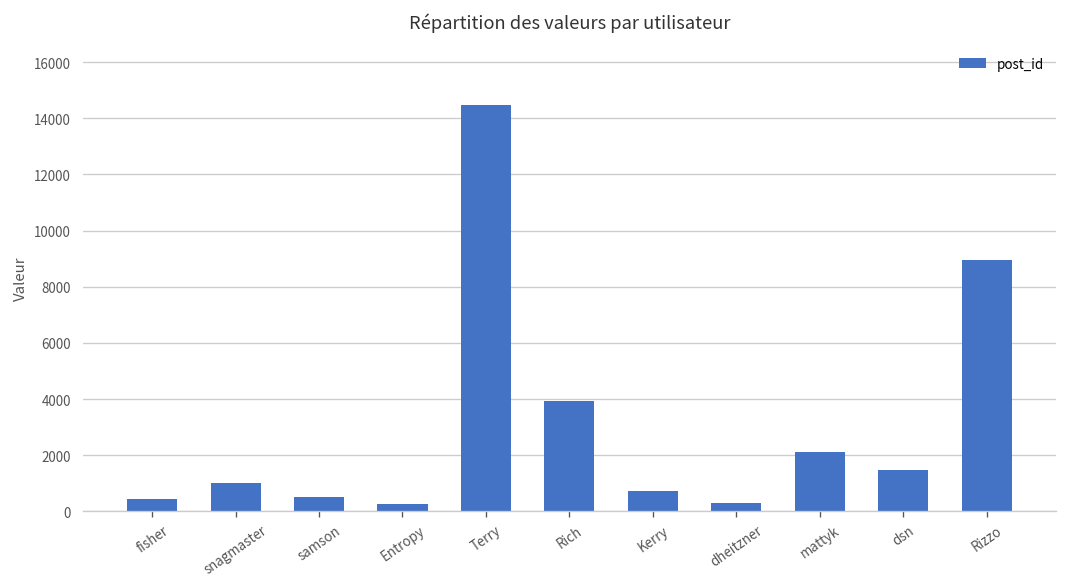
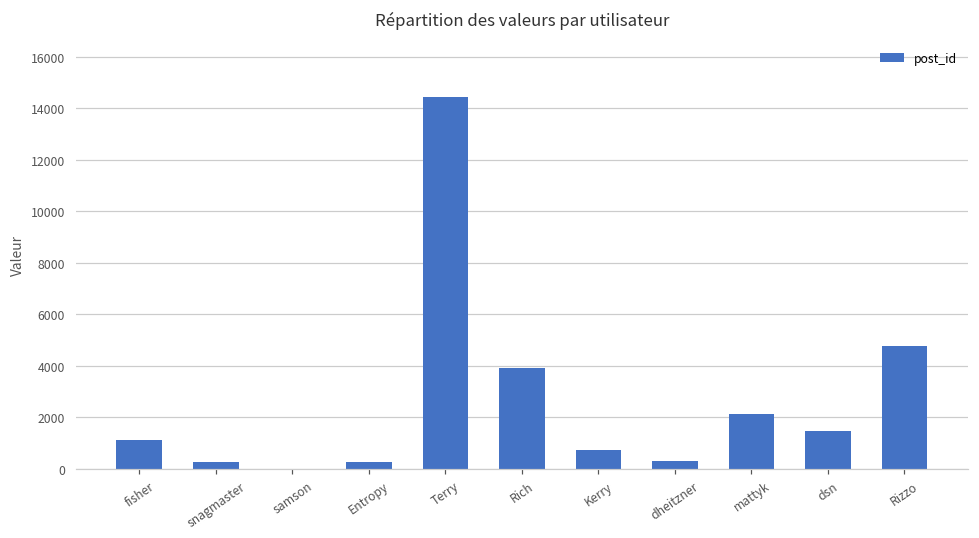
fisher: 500 -> 1100
snagmaster: 1000 -> 300
samson: 500 -> 0
Rizzo: 9000 -> 4800
